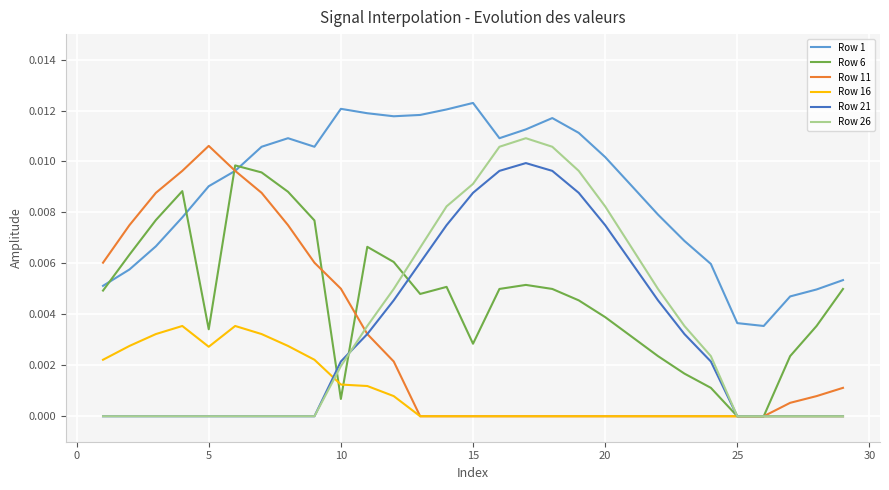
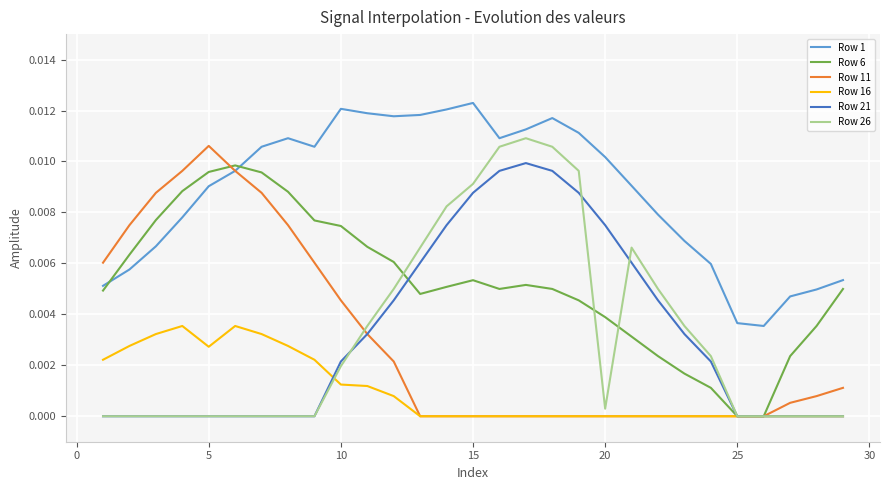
Row 6, 5: 0.0034 -> 0.0096
Row 6, 10: 0.0007 -> 0.0075
Row 11, 10: 0.0050 -> 0.0045
Row 6, 15: 0.0028 -> 0.0053
Row 26, 20: 0.0082 -> 0.0003
